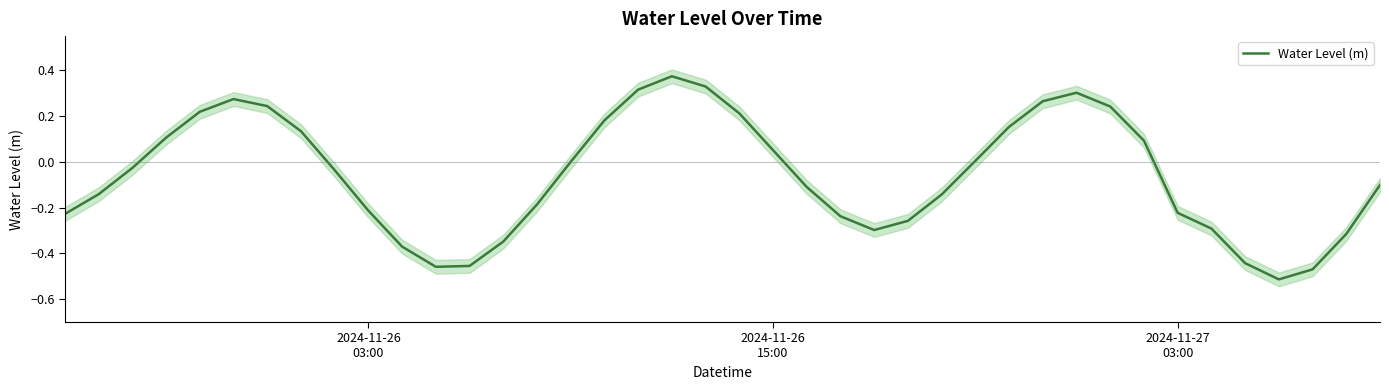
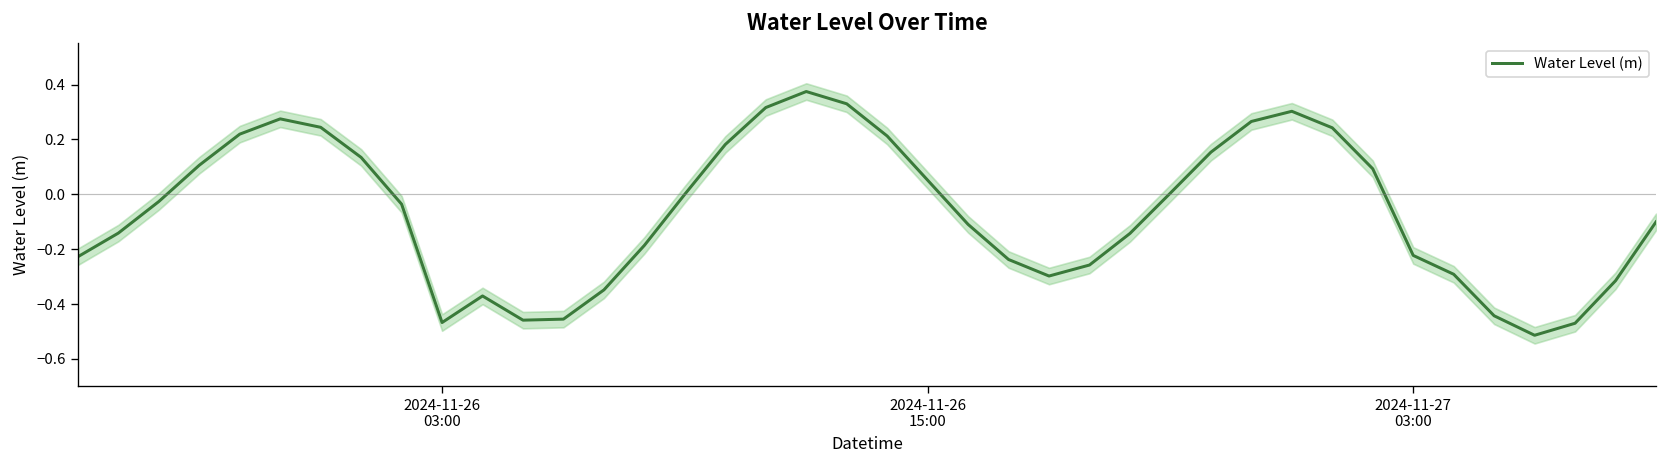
Water Level (m), 2024-11-26 03:00: -0.21 -> -0.47
